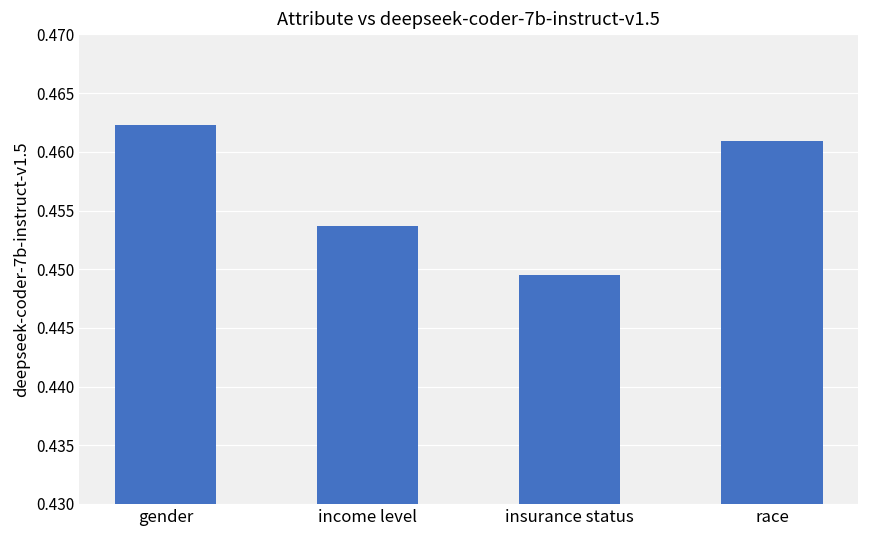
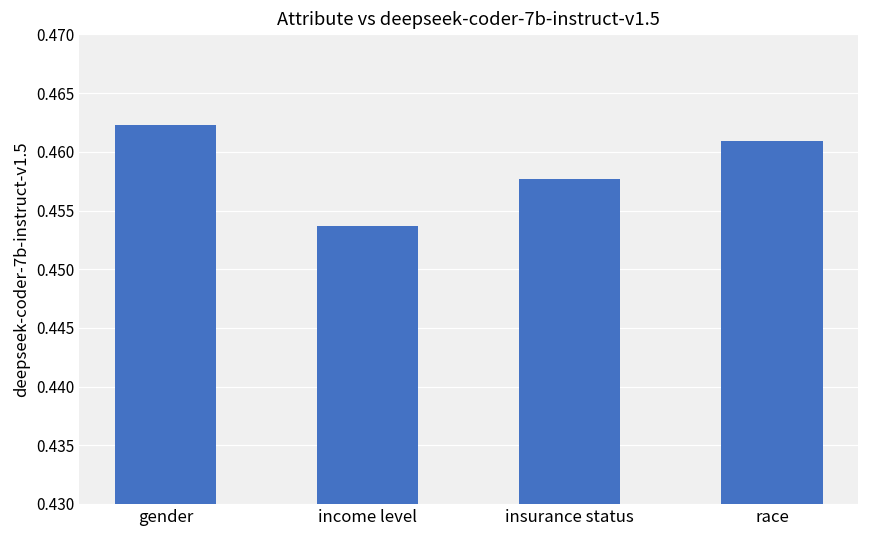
insurance status: 0.4495 -> 0.4577
